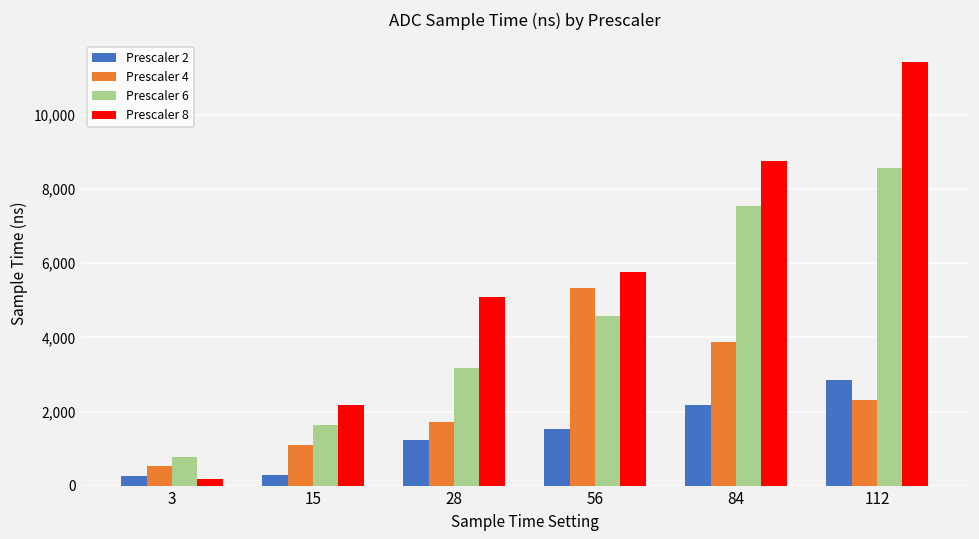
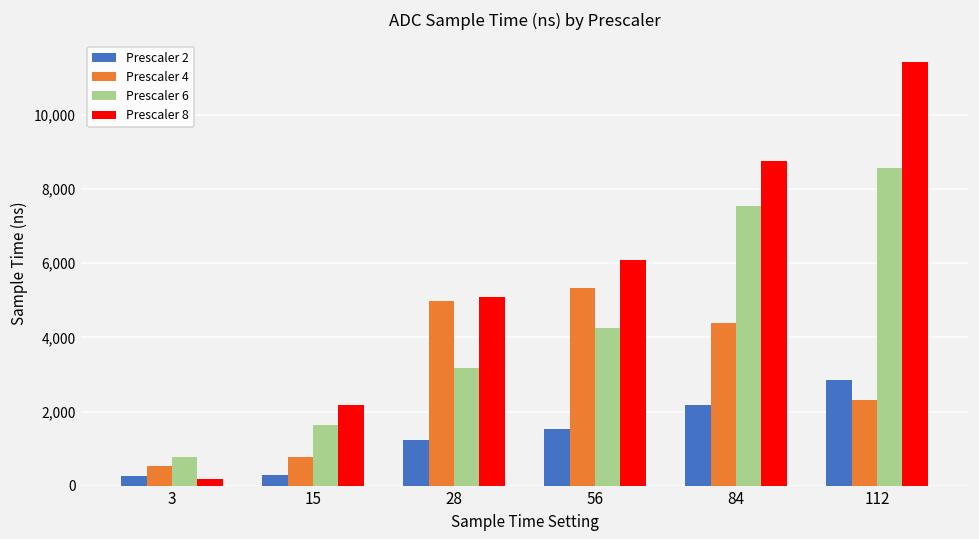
Prescaler 4, 15: 1,100 -> 800
Prescaler 4, 28: 1,700 -> 5,000
Prescaler 6, 56: 4,600 -> 4,300
Prescaler 8, 56: 5,800 -> 6,100
Prescaler 4, 84: 3,900 -> 4,400
